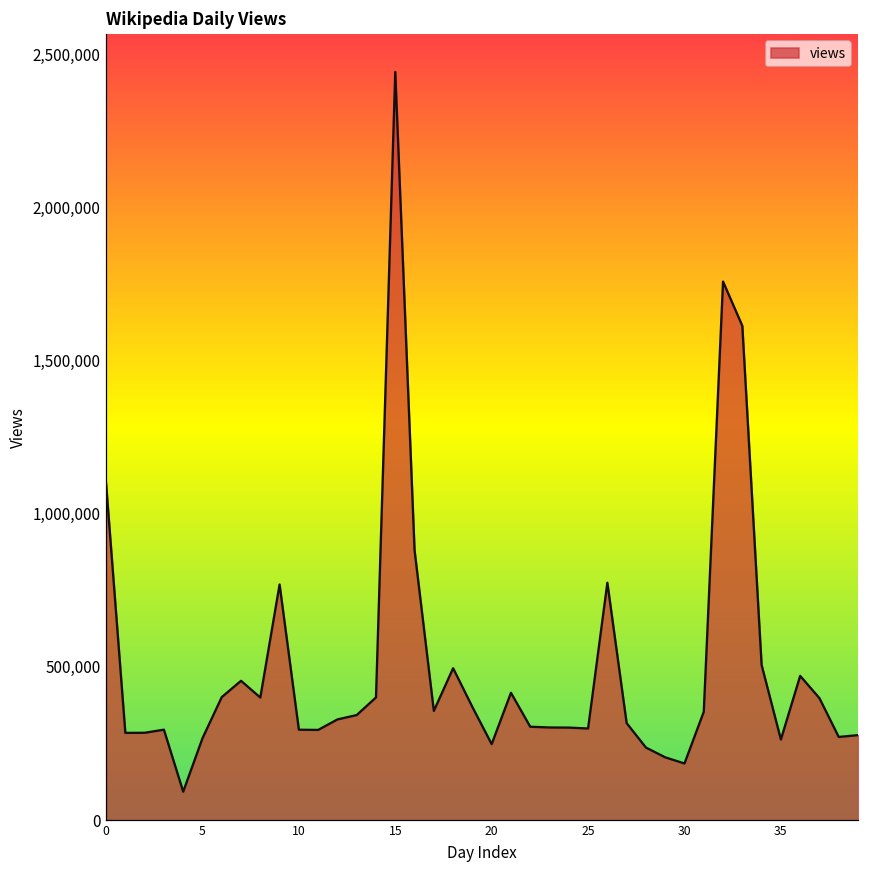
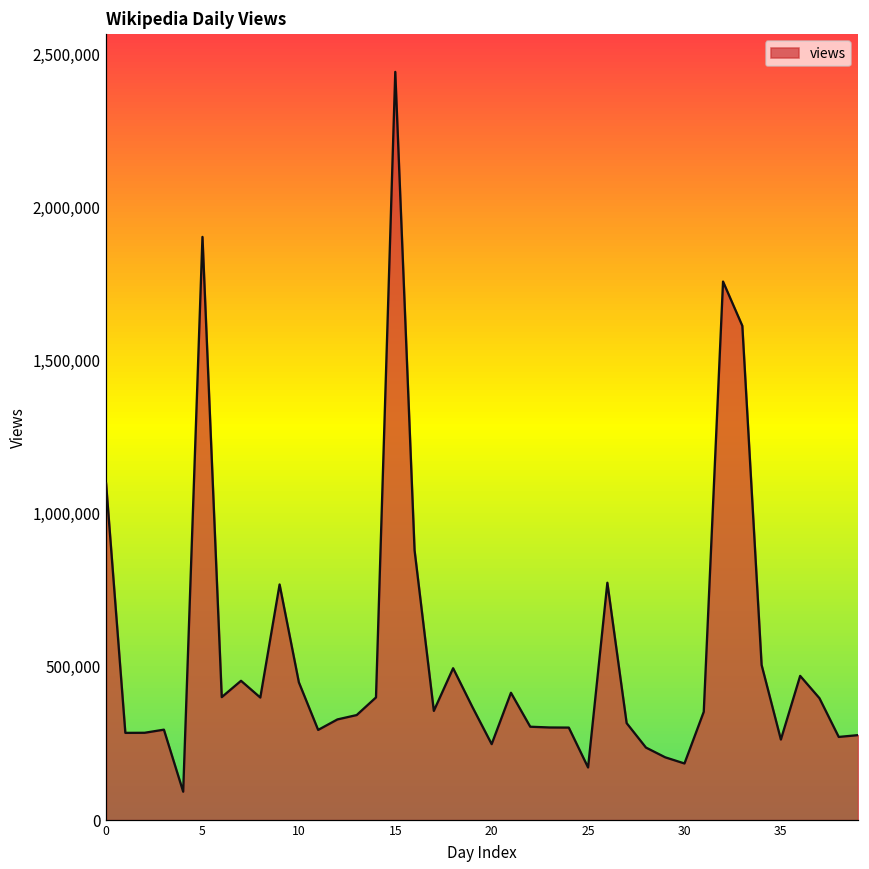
5: 270,000 -> 1,900,000
10: 300,000 -> 450,000
25: 300,000 -> 170,000
